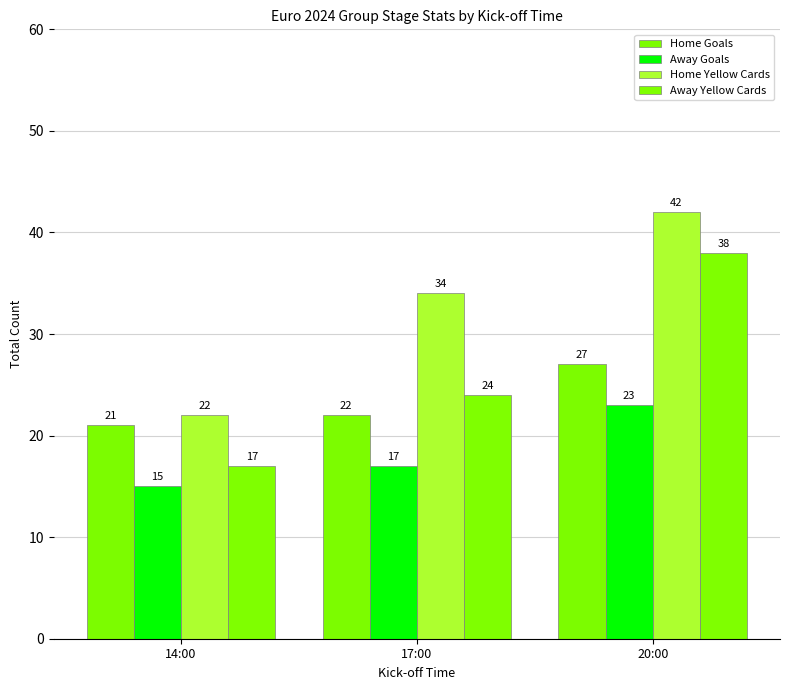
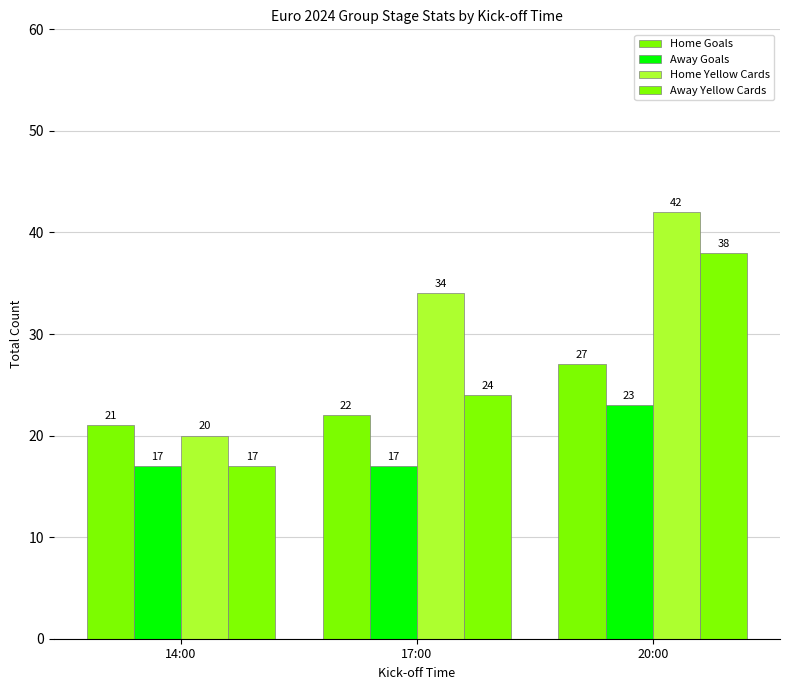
Away Goals, 14:00: 15 -> 17
Home Yellow Cards, 14:00: 22 -> 20
